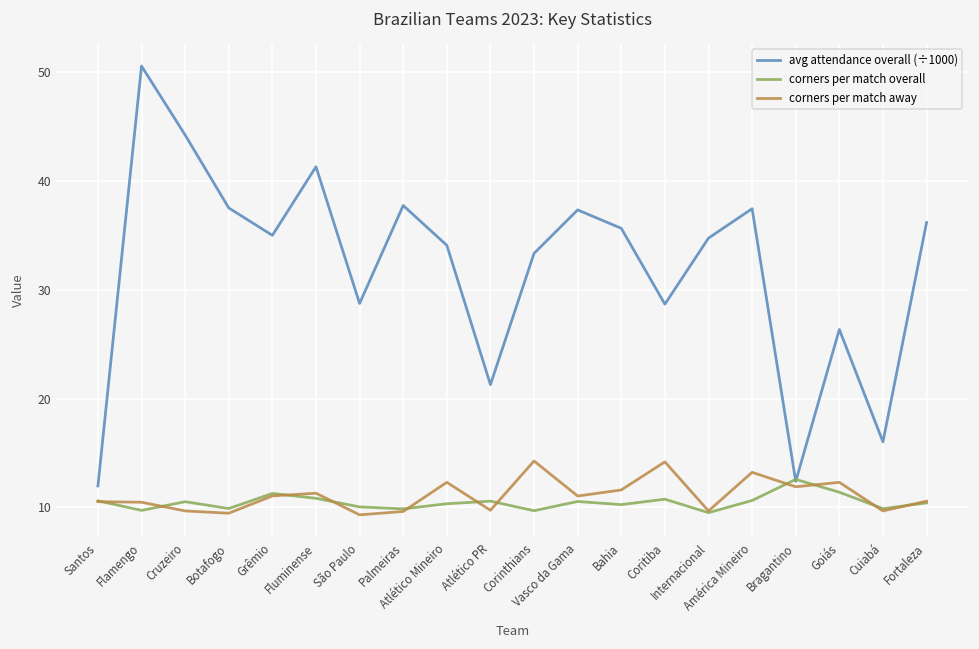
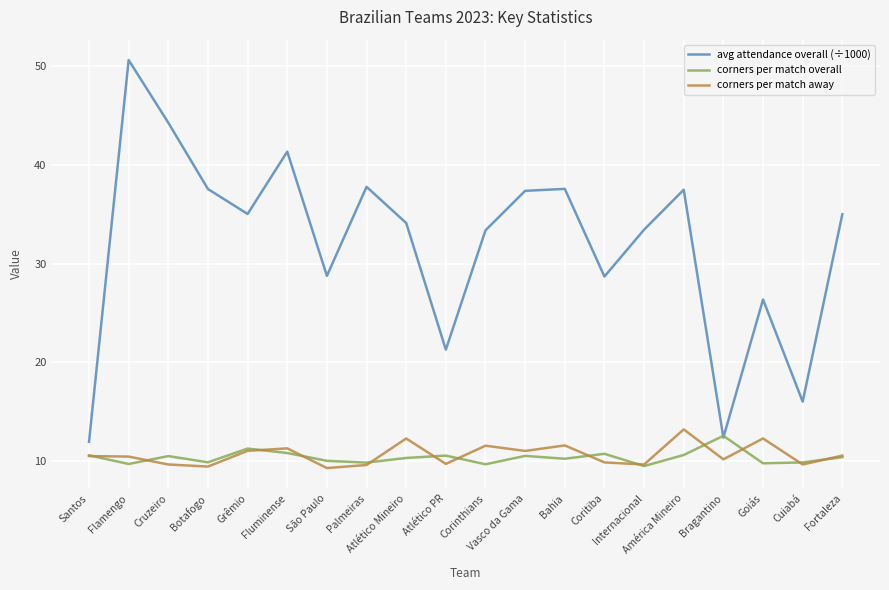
corners per match away, Corinthians: 14 -> 12
avg attendance overall (÷1000), Bahia: 36 -> 38
corners per match away, Coritiba: 14 -> 10
avg attendance overall (÷1000), Internacional: 35 -> 33
corners per match away, Bragantino: 12 -> 10
corners per match overall, Goiás: 11 -> 10
avg attendance overall (÷1000), Fortaleza: 36 -> 35
